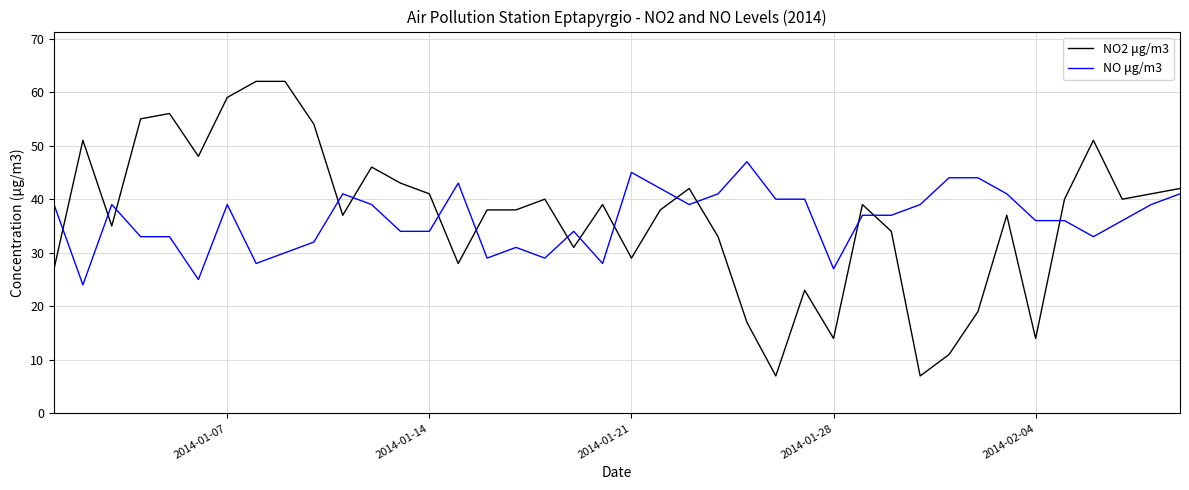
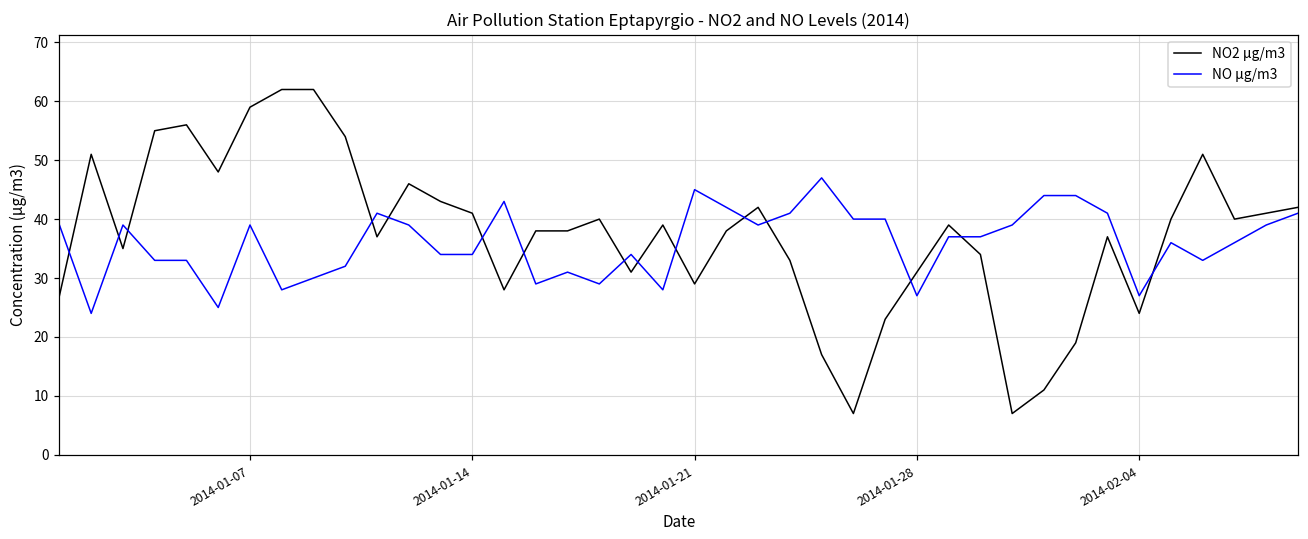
NO2 μg/m3, 2014-01-28: 14 -> 31
NO2 μg/m3, 2014-02-04: 14 -> 24
NO μg/m3, 2014-02-04: 36 -> 27
